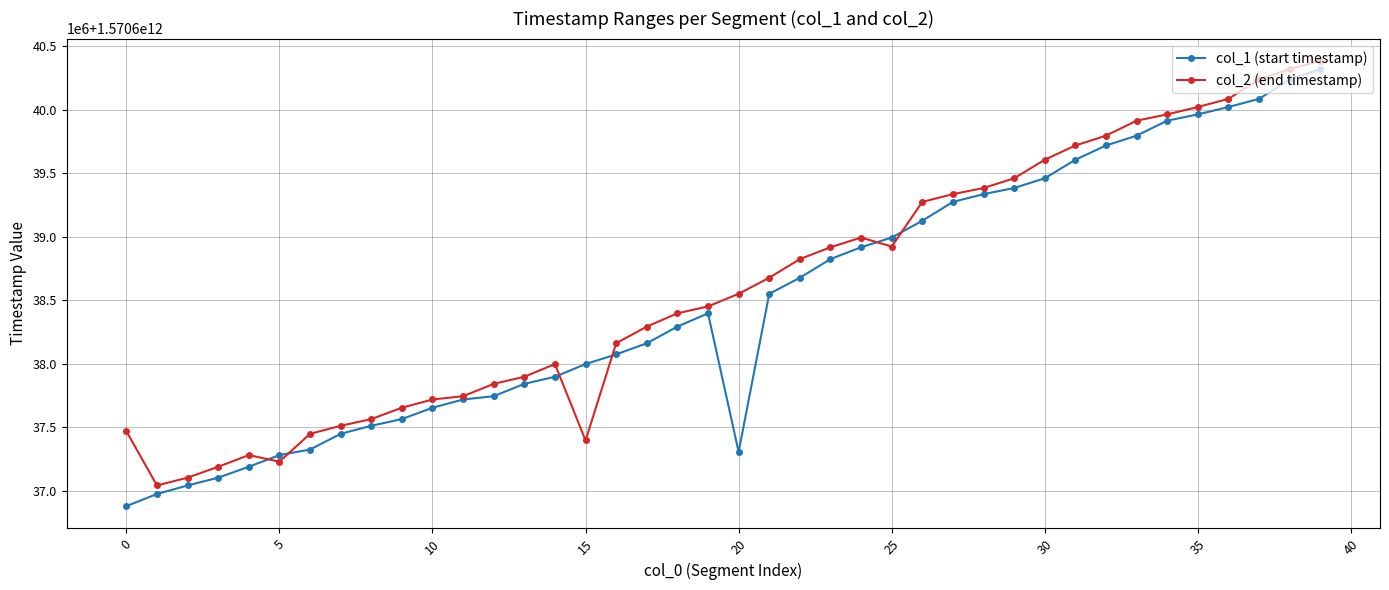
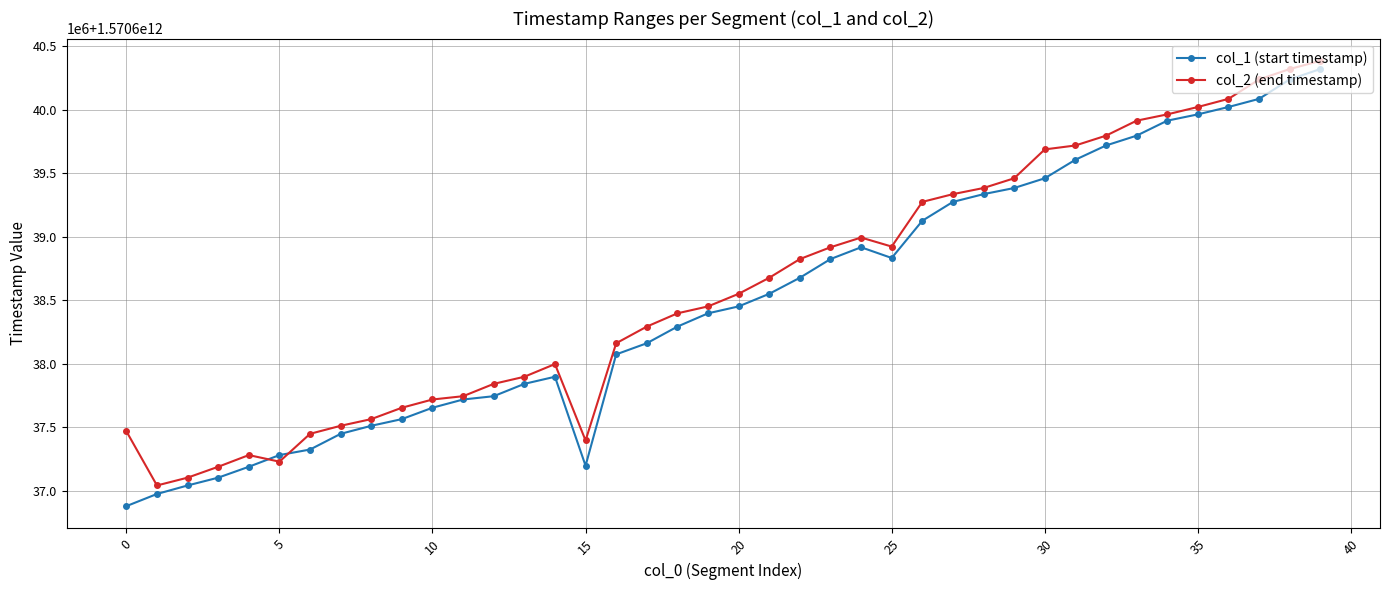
col_1 (start timestamp), 15: 1570638000000 -> 1570637200000
col_1 (start timestamp), 20: 1570637310000 -> 1570638450000
col_1 (start timestamp), 25: 1570638990000 -> 1570638830000
col_2 (end timestamp), 30: 1570639610000 -> 1570639690000
